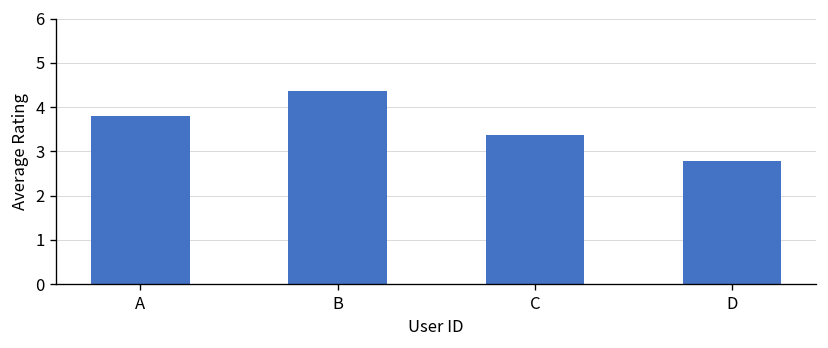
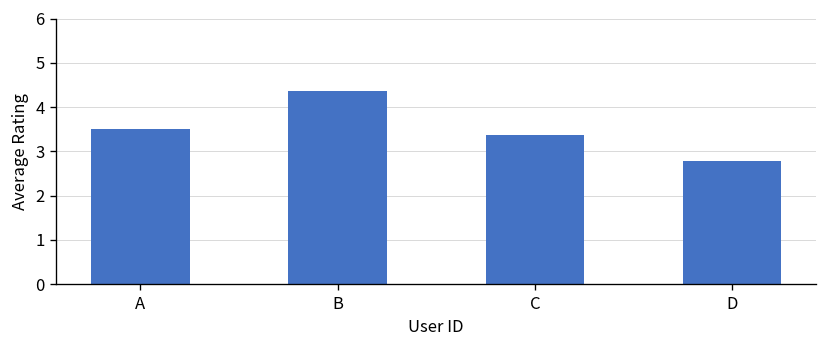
A: 3.8 -> 3.5
